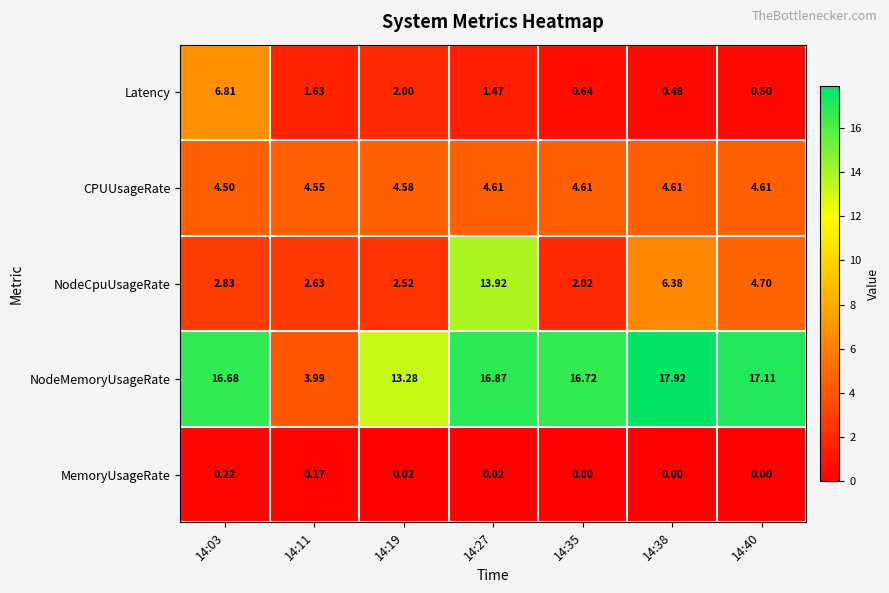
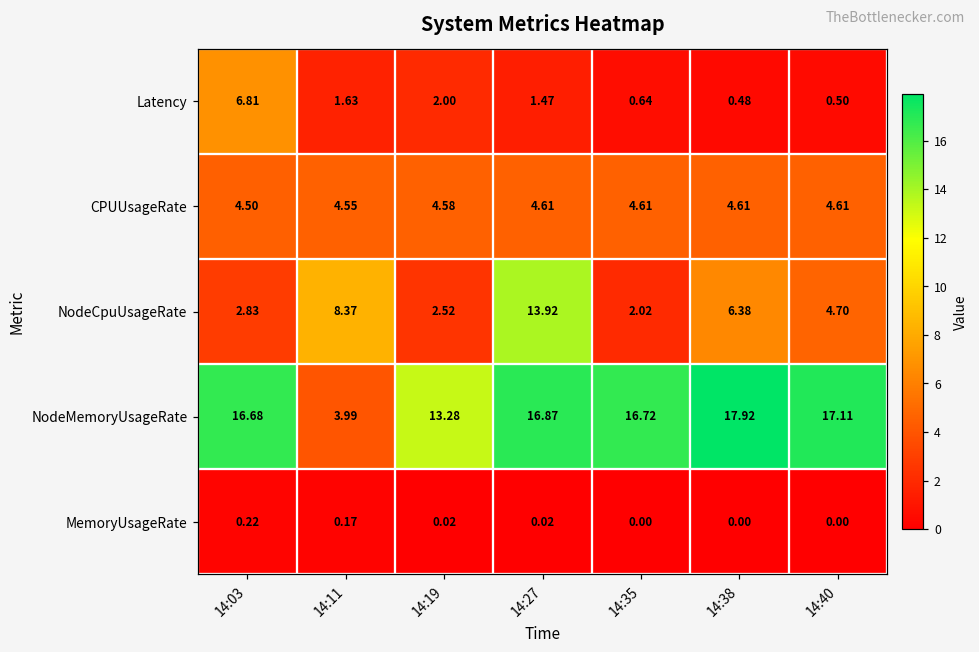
NodeCpuUsageRate, 14:11: 2.63 -> 8.37
